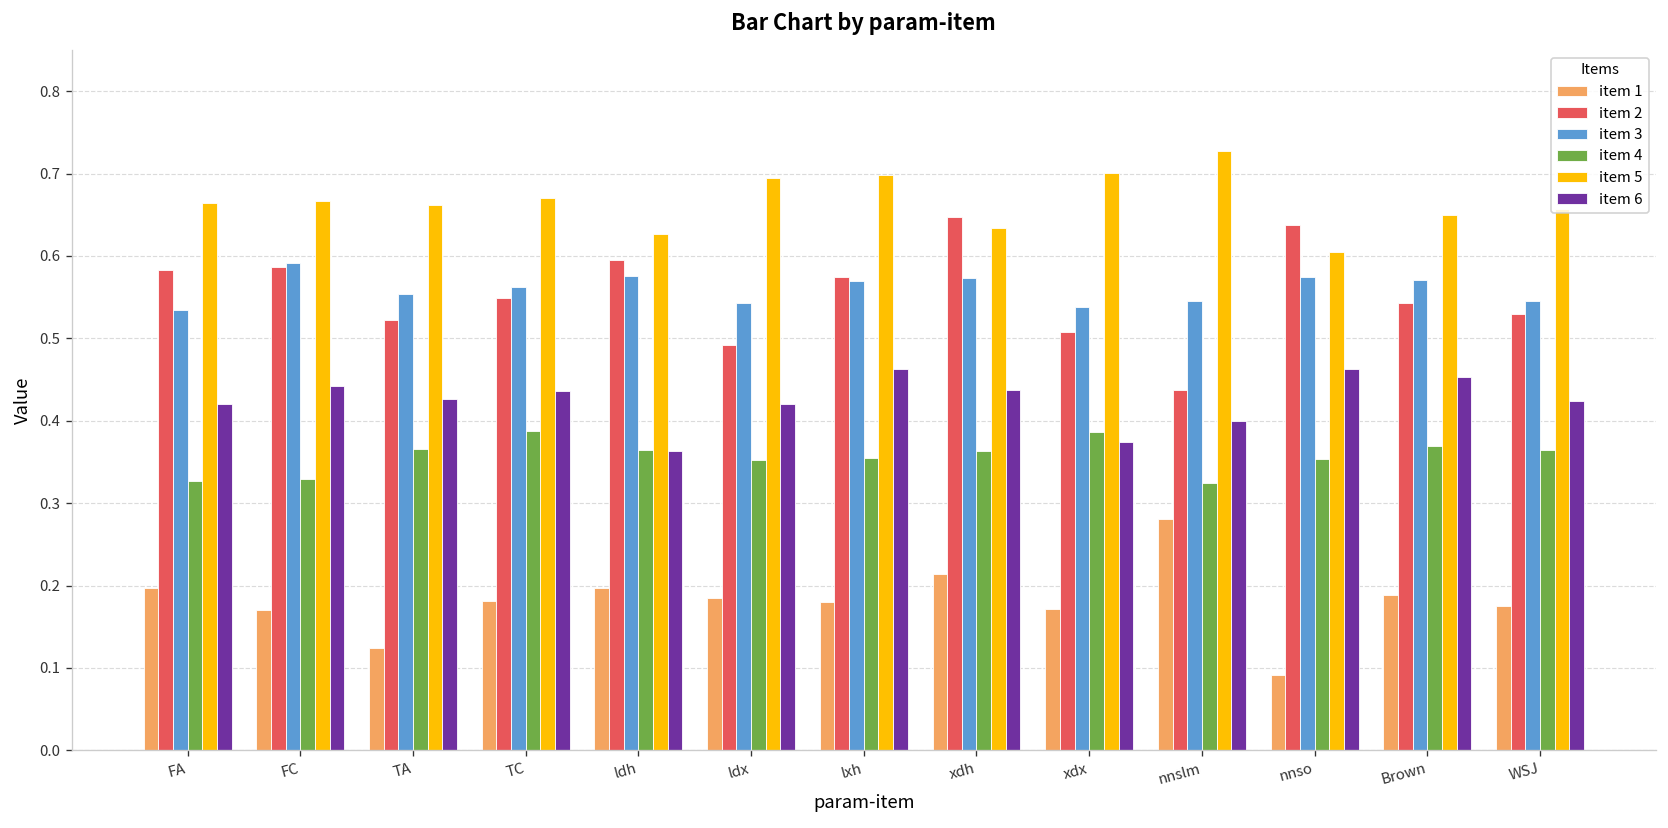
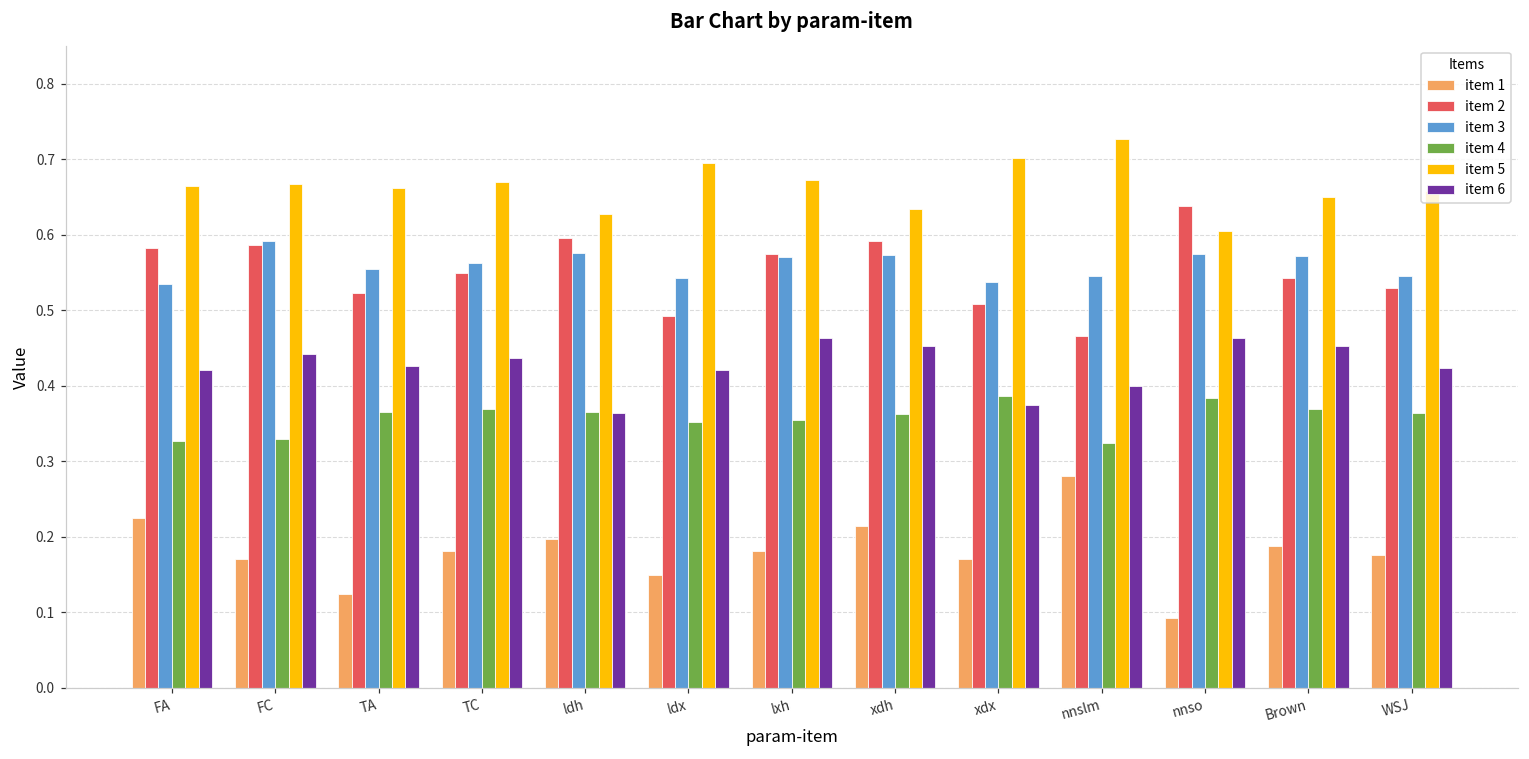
item 1, FA: 0.20 -> 0.22
item 4, TC: 0.39 -> 0.37
item 1, ldx: 0.19 -> 0.15
item 5, lxh: 0.70 -> 0.67
item 2, xdh: 0.65 -> 0.59
item 6, xdh: 0.44 -> 0.45
item 2, nnslm: 0.44 -> 0.47
item 4, nnso: 0.35 -> 0.38
